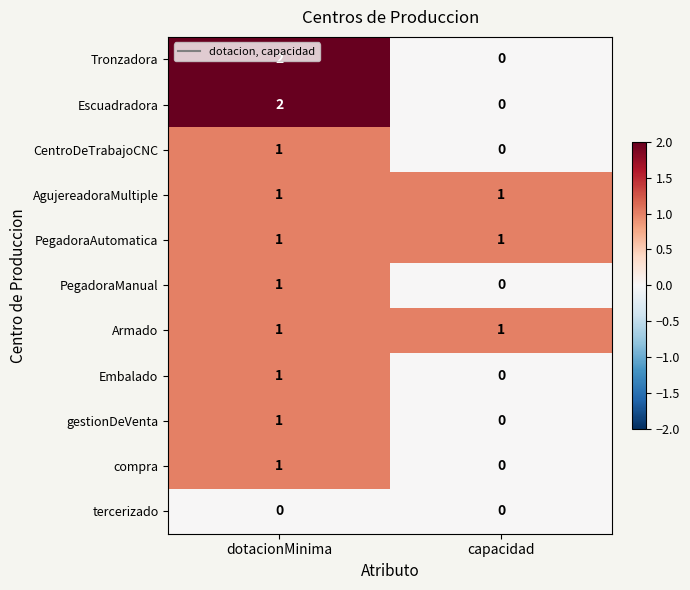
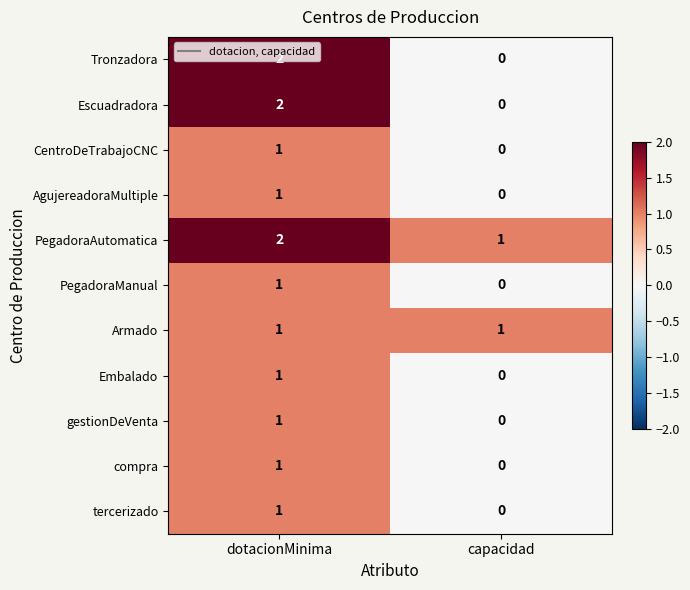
AgujereadoraMultiple, capacidad: 1 -> 0
PegadoraAutomatica, dotacionMinima: 1 -> 2
tercerizado, dotacionMinima: 0 -> 1
